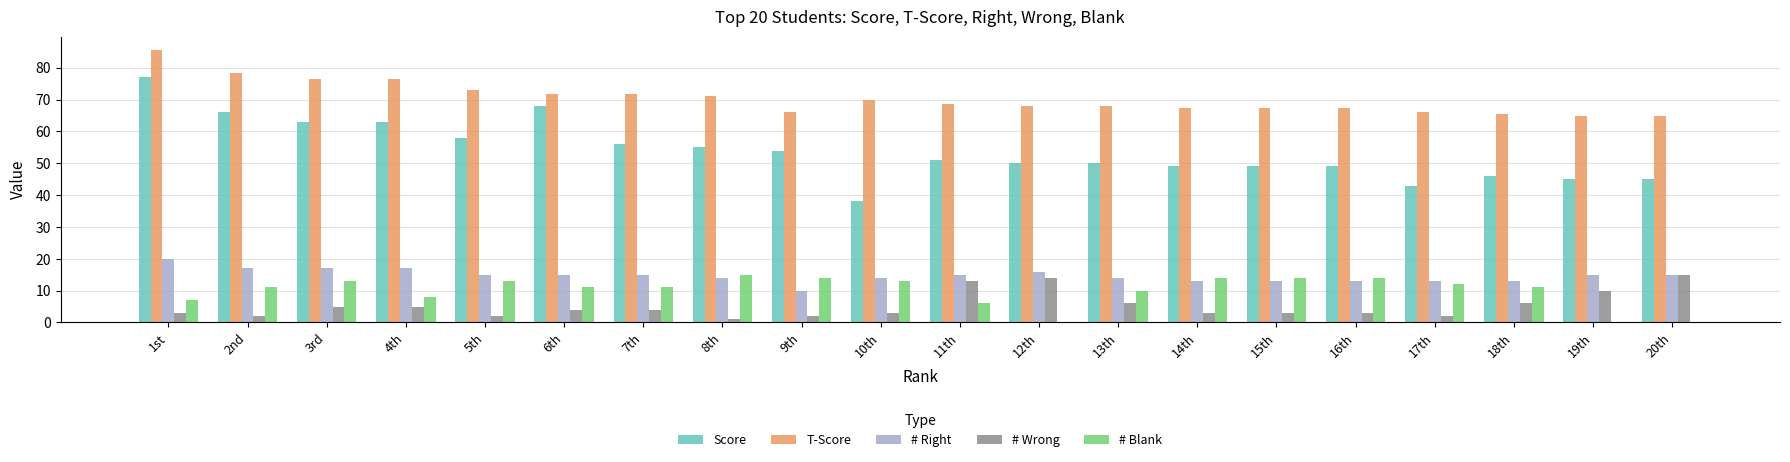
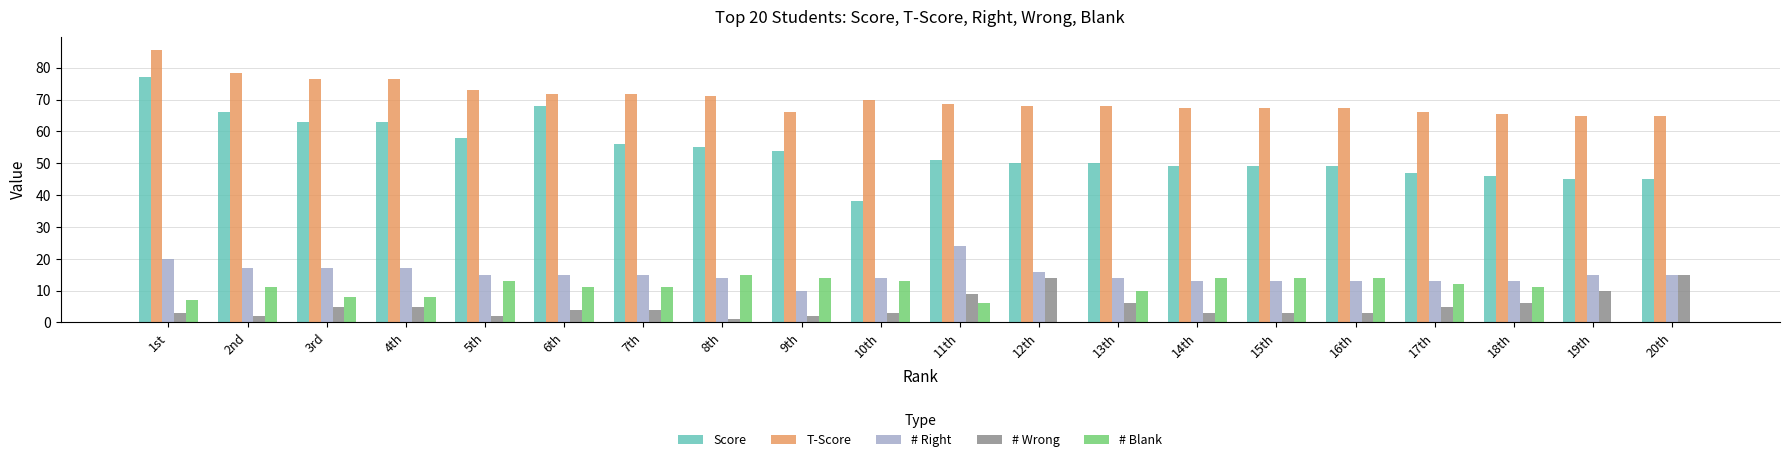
# Blank, 3rd: 13 -> 8
# Right, 11th: 15 -> 24
# Wrong, 11th: 13 -> 9
Score, 17th: 43 -> 47
# Wrong, 17th: 2 -> 5
